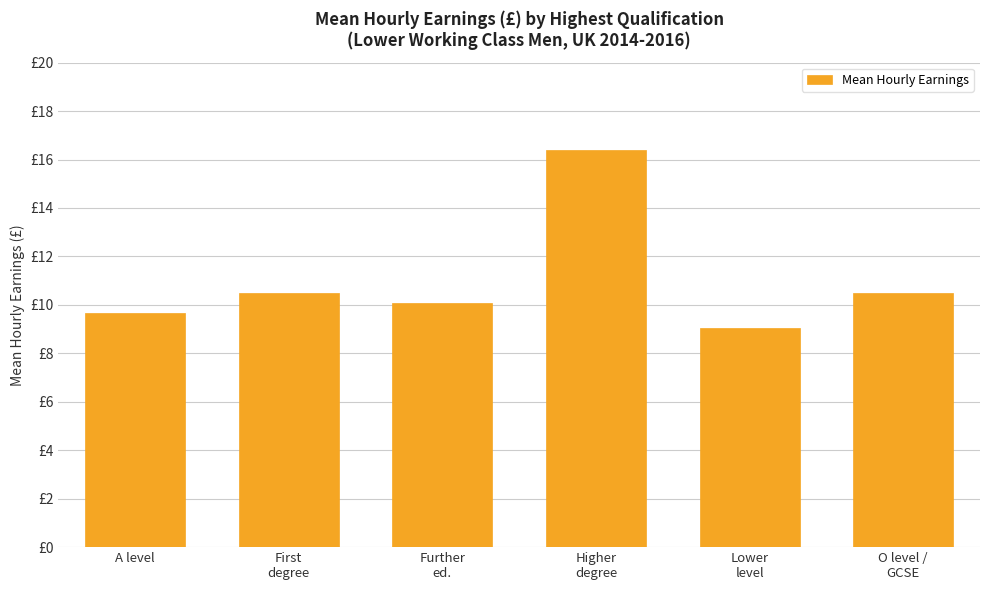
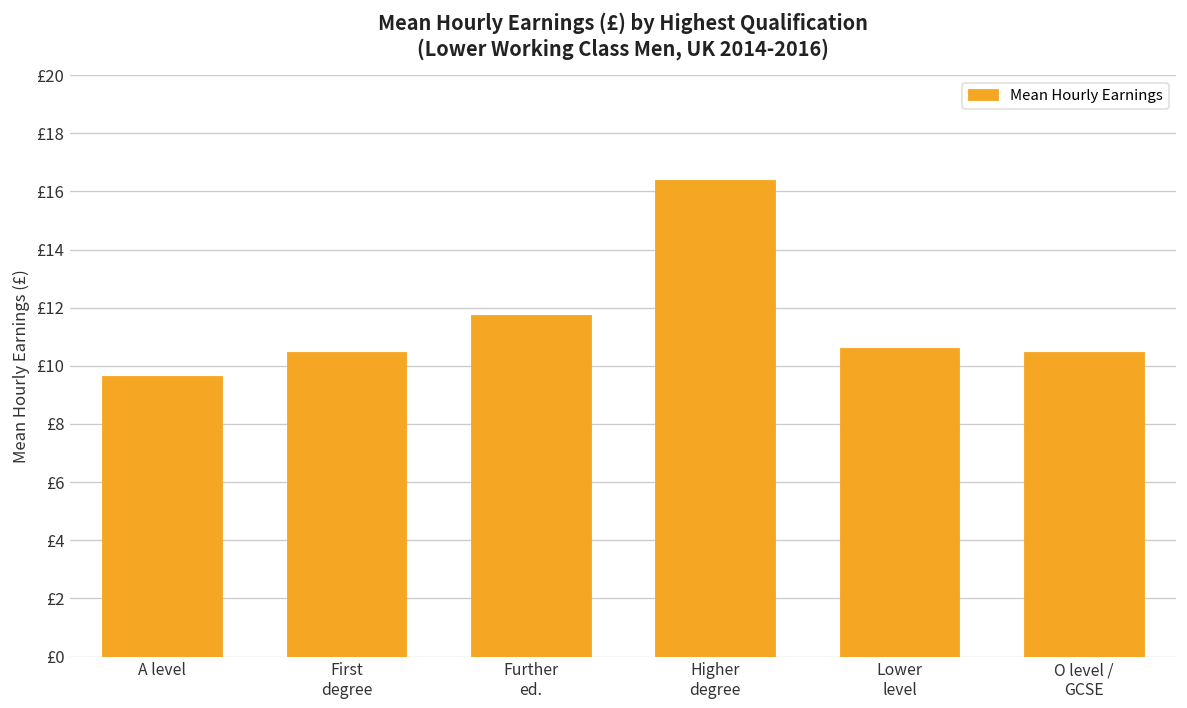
Further ed.: £10.1 -> £11.8
Lower level: £9.1 -> £10.6
